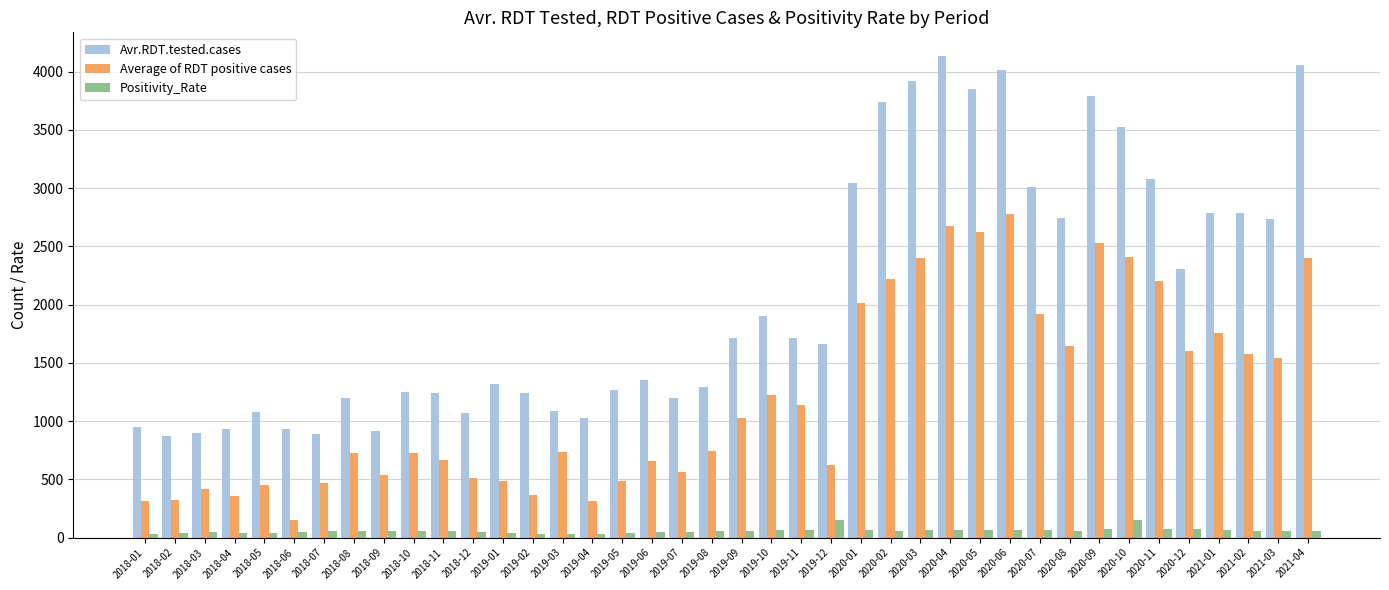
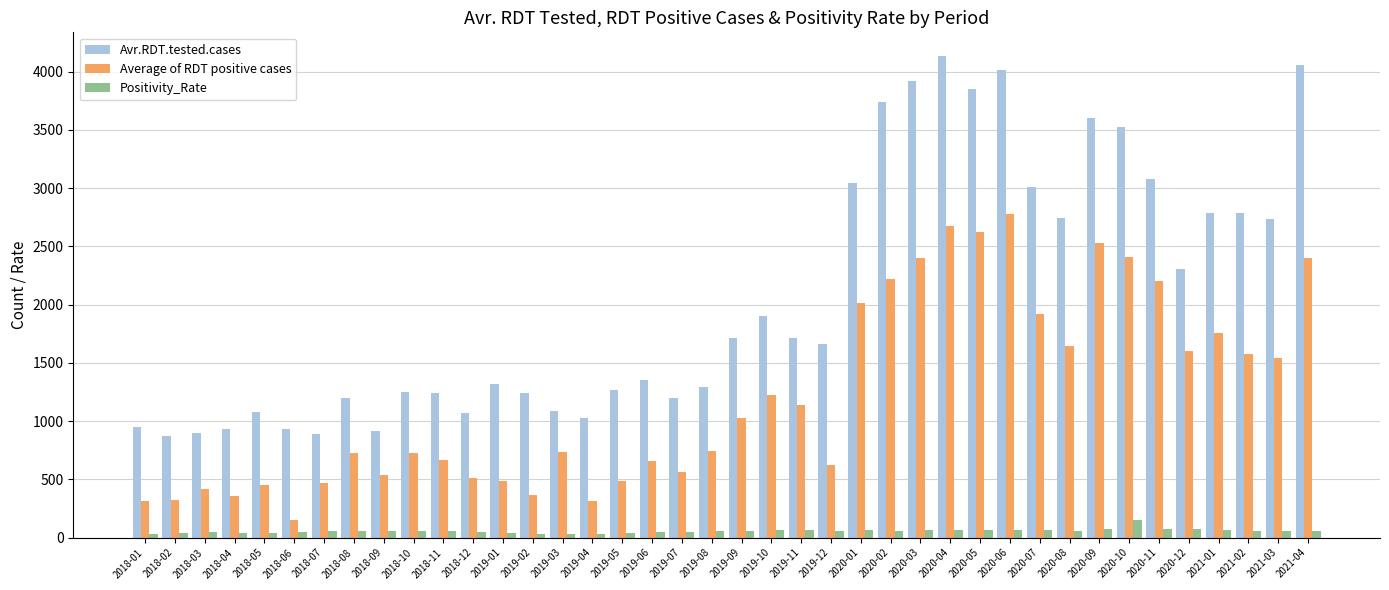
Positivity_Rate, 2019-12: 150 -> 60
Avr.RDT.tested.cases, 2020-09: 3790 -> 3600
